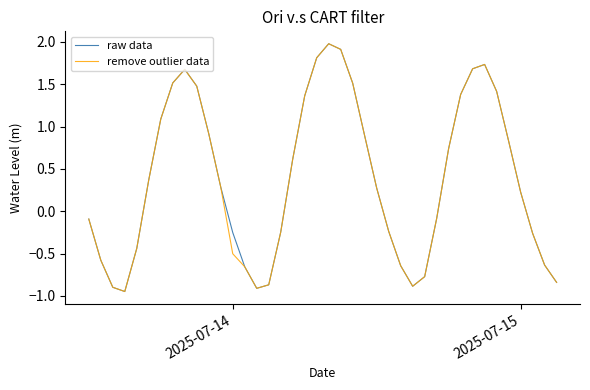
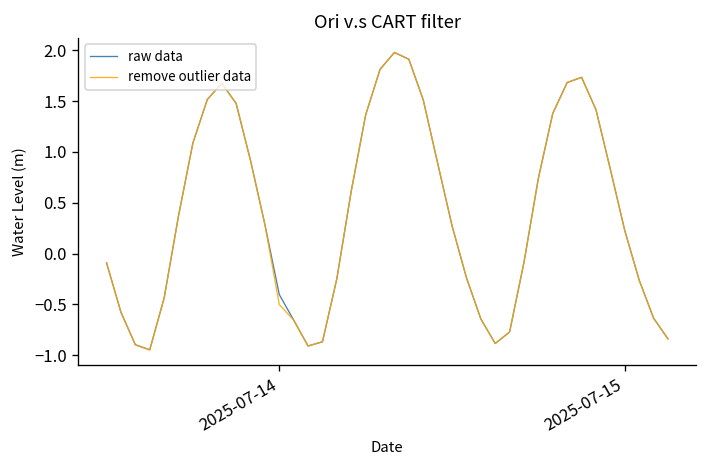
raw data, 2025-07-14: -0.3 -> -0.4
